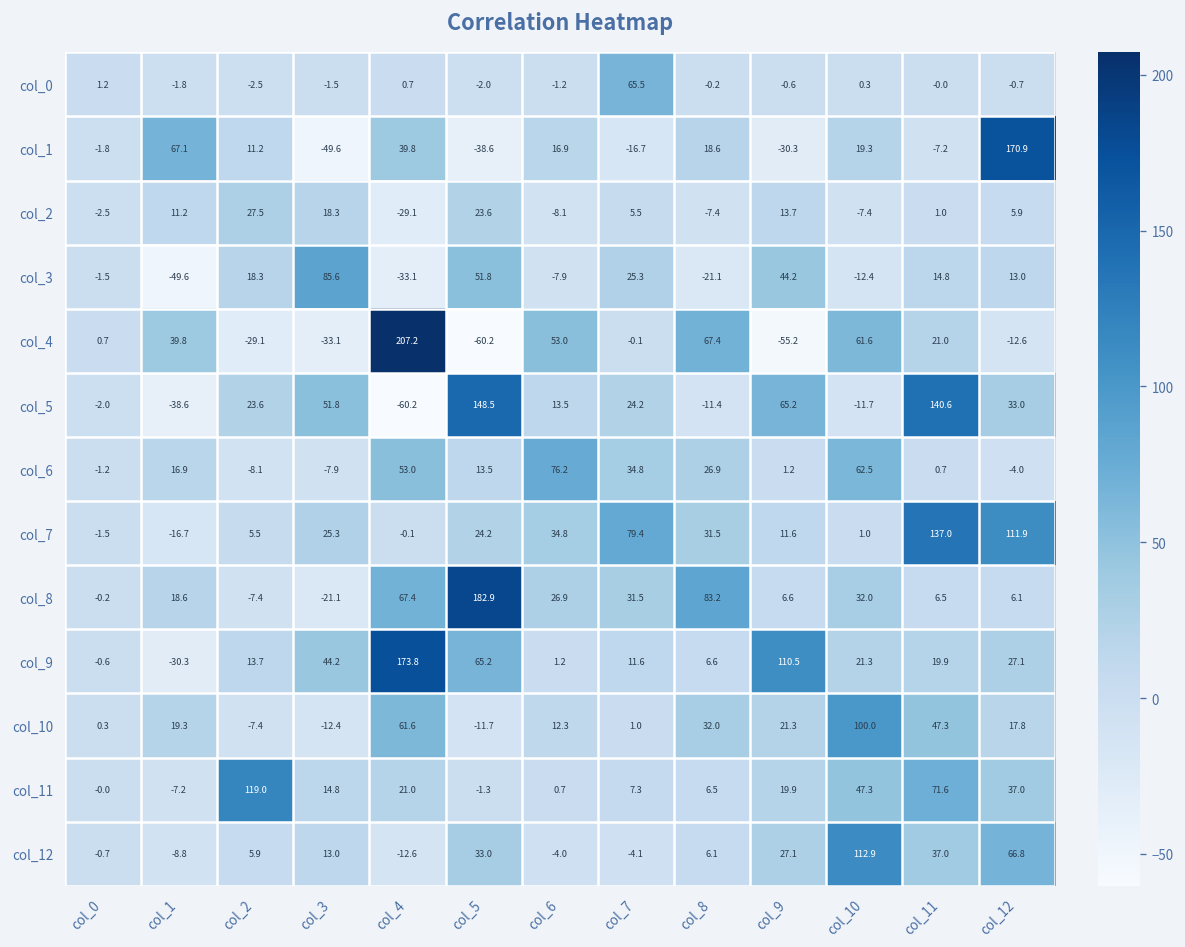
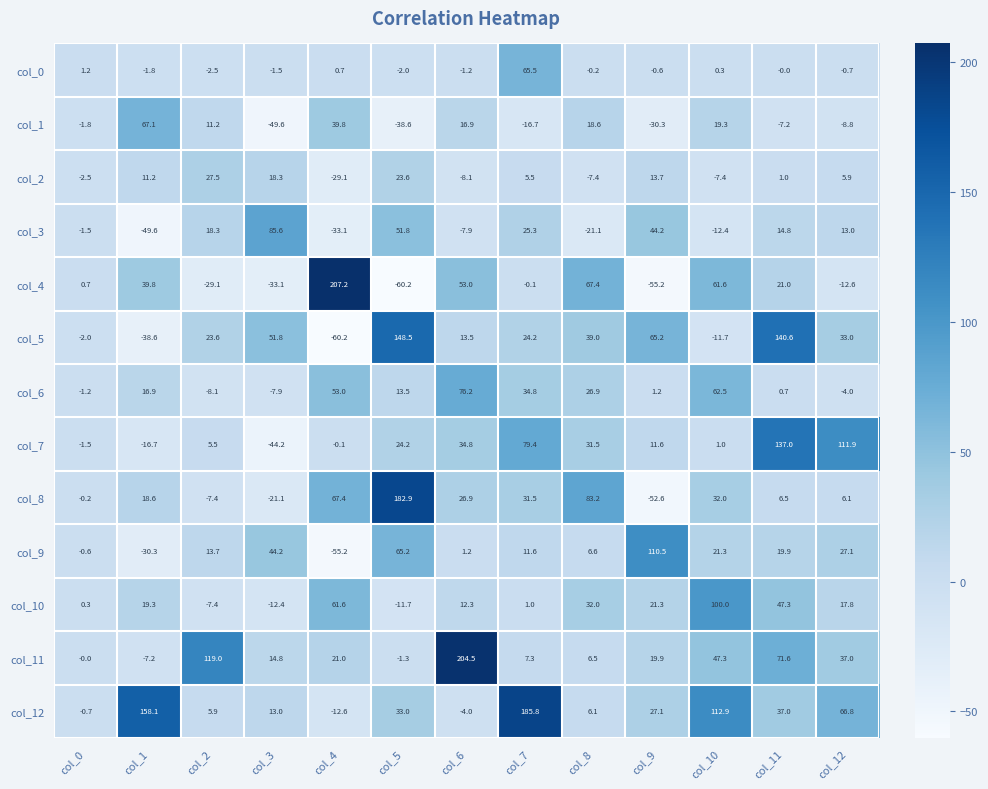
col_1, col_12: 170.9 -> -8.8
col_5, col_8: -11.4 -> 39.0
col_7, col_3: 25.3 -> -44.2
col_8, col_9: 6.6 -> -52.6
col_9, col_4: 173.8 -> -55.2
col_11, col_6: 0.7 -> 204.5
col_12, col_1: -8.8 -> 158.1
col_12, col_7: -4.1 -> 185.8
